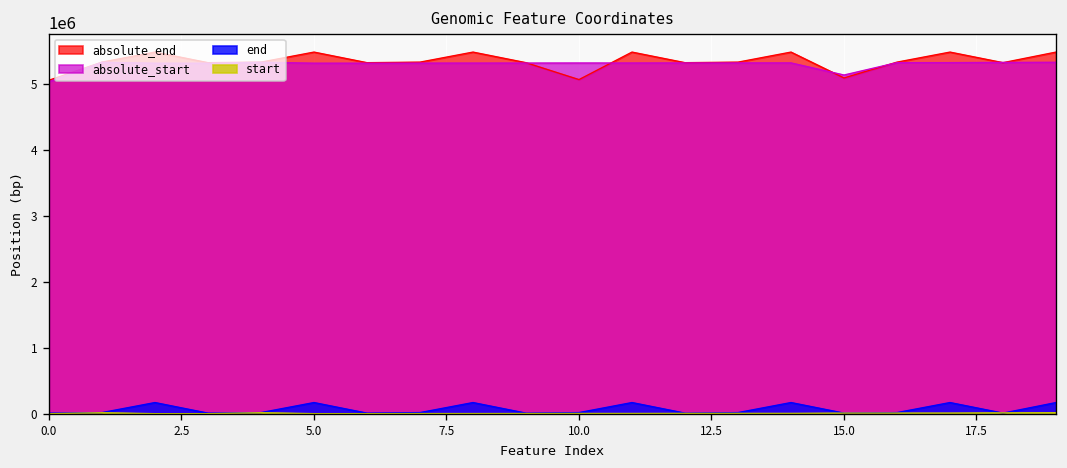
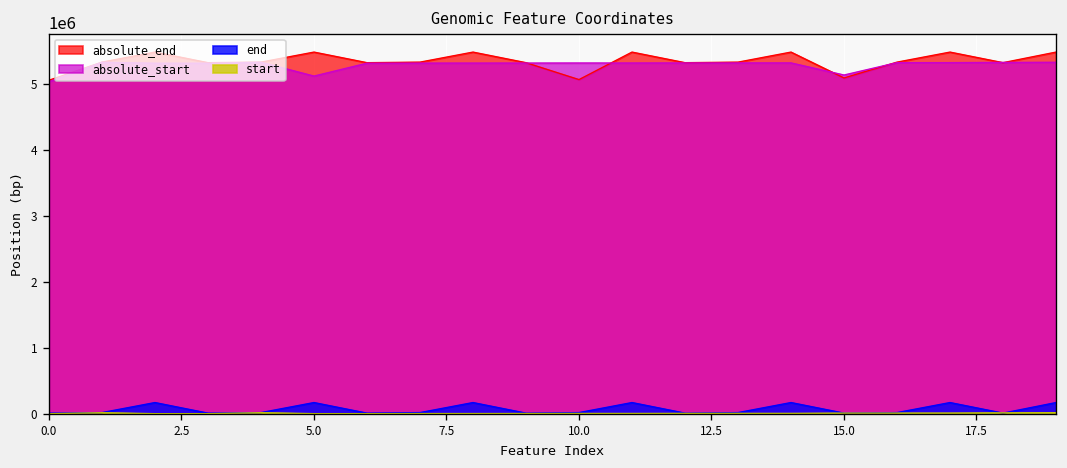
absolute_start, 5.0: 5300000 -> 5100000
